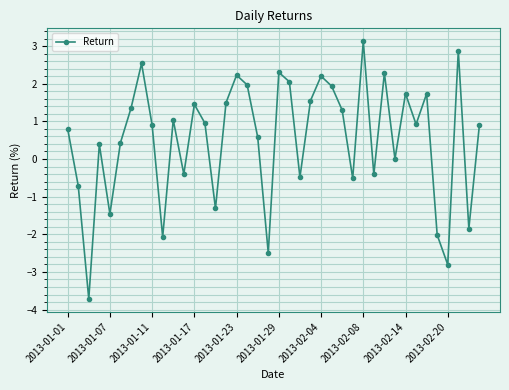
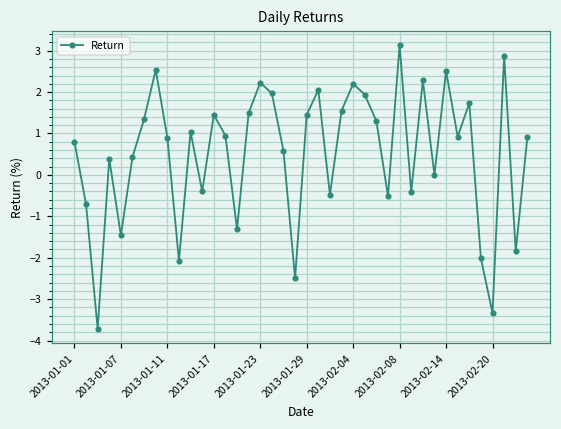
2013-01-29: 2.3 -> 1.5
2013-02-14: 1.7 -> 2.5
2013-02-20: -2.8 -> -3.3
